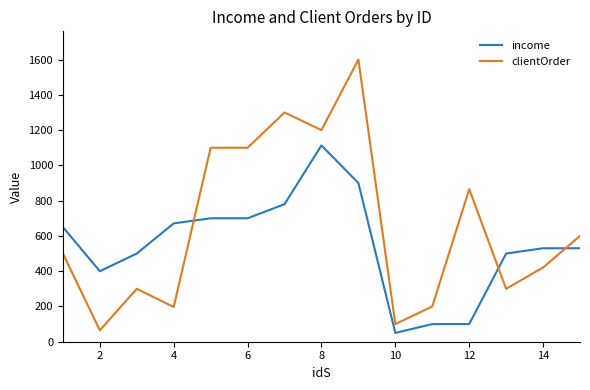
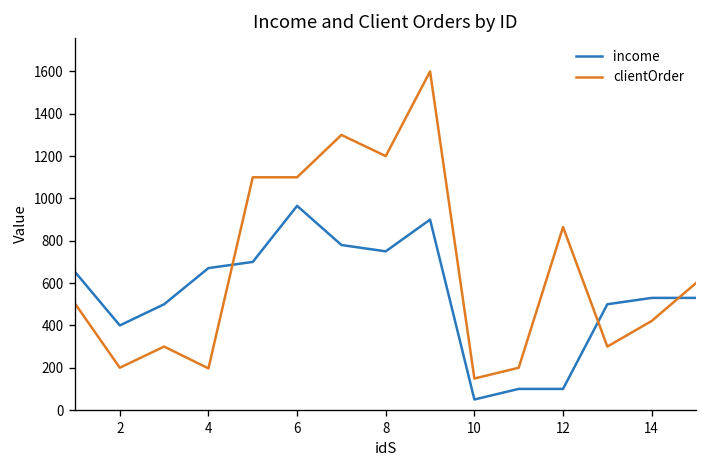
clientOrder, 2: 70 -> 200
income, 6: 700 -> 970
income, 8: 1110 -> 750
clientOrder, 10: 100 -> 150
